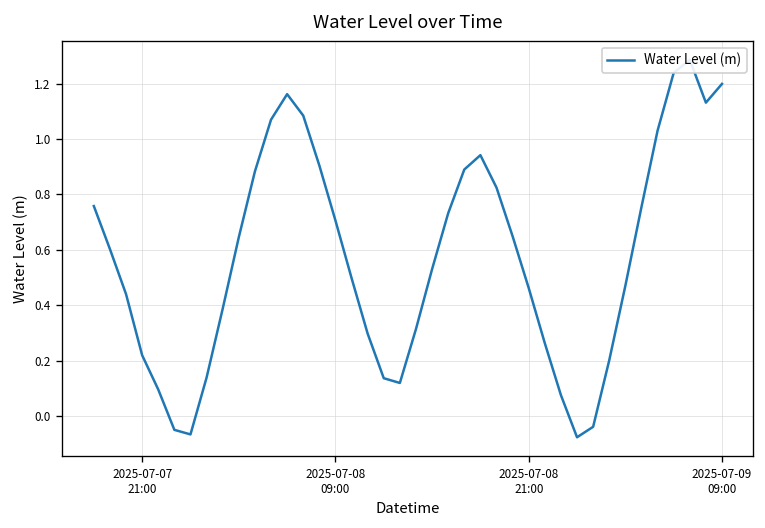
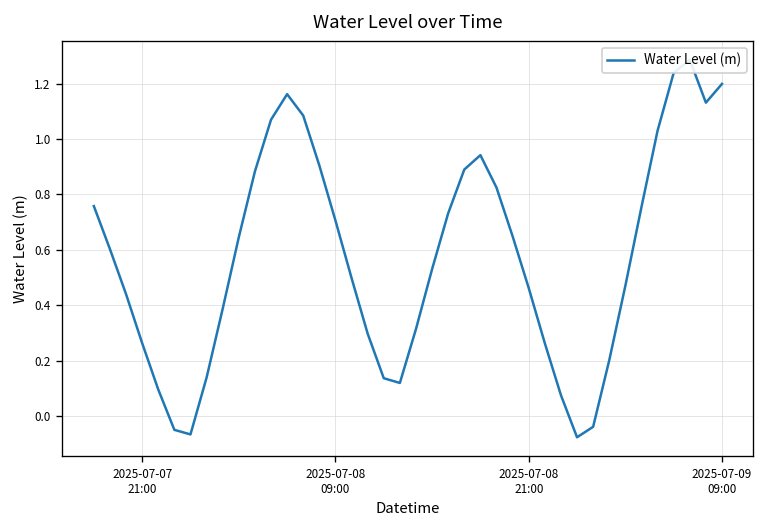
2025-07-07 21:00: 0.22 -> 0.26
